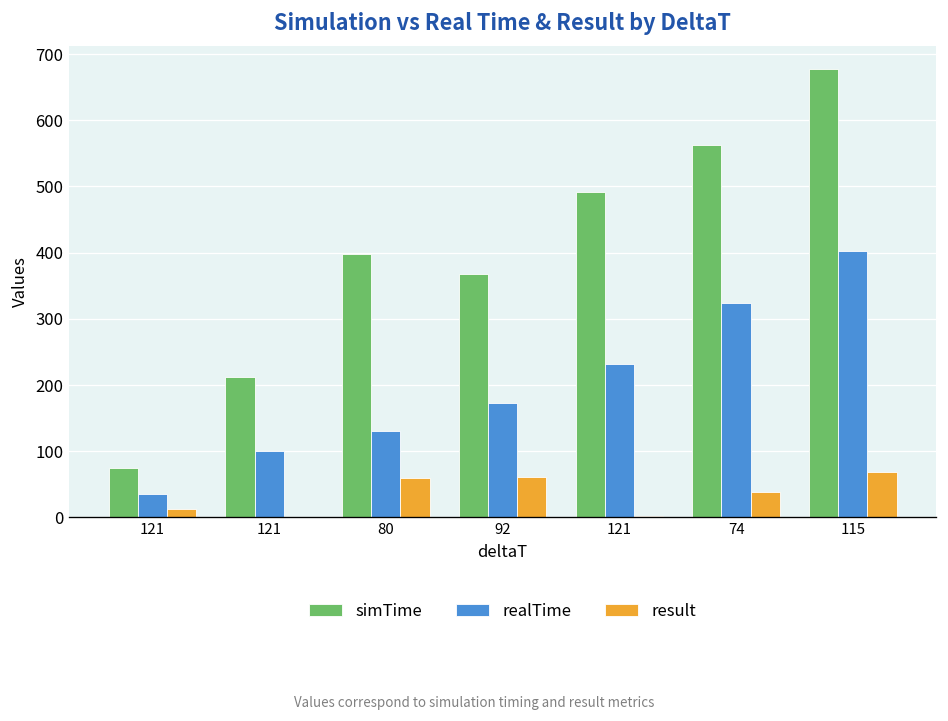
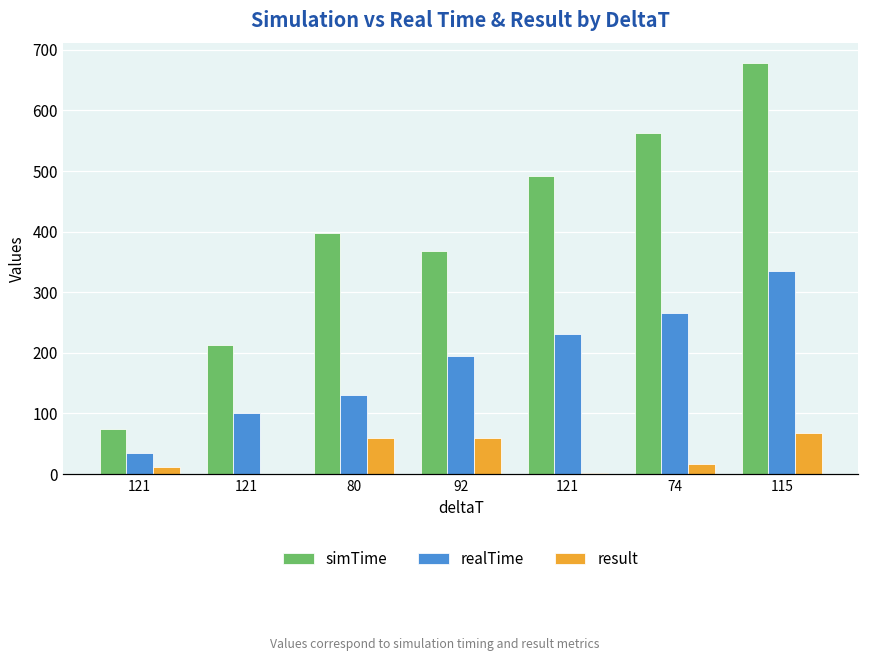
realTime, 92: 170 -> 200
realTime, 74: 320 -> 270
result, 74: 40 -> 20
realTime, 115: 400 -> 340
